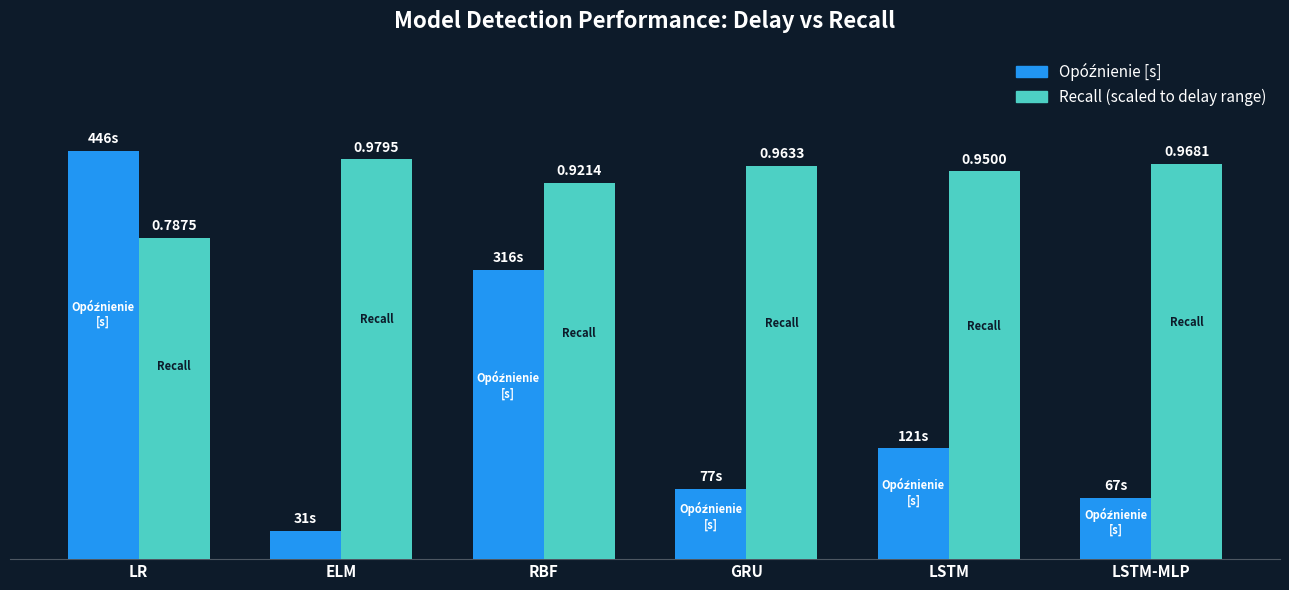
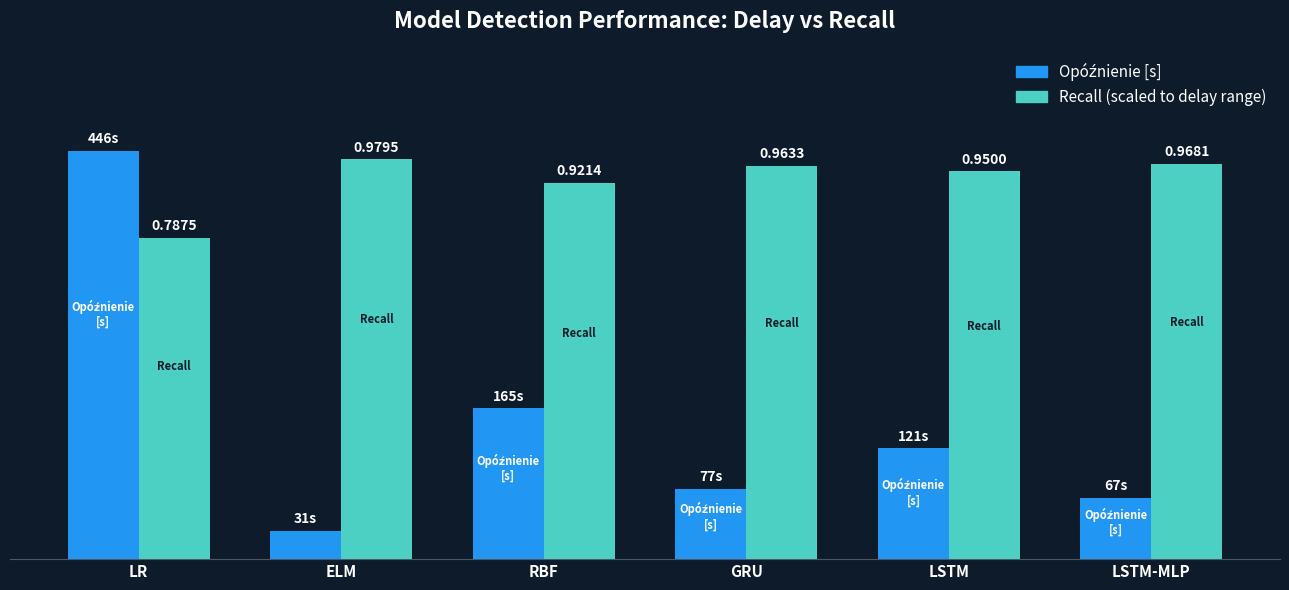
Opóźnienie [s], RBF: 316s -> 165s
